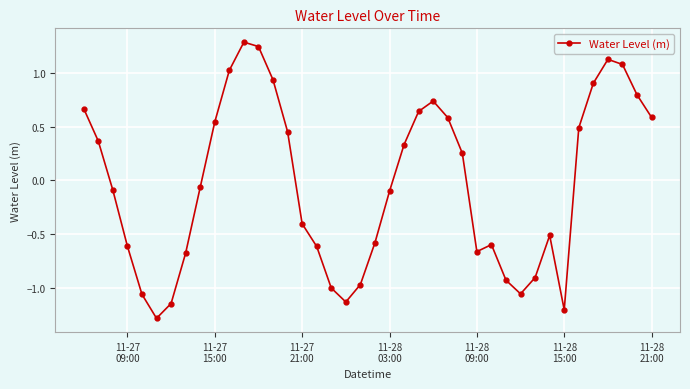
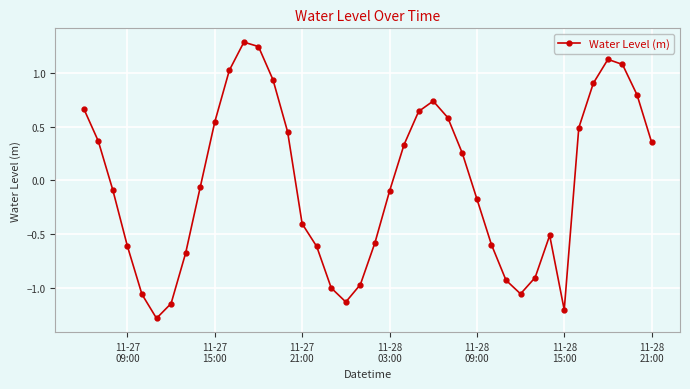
11-28 09:00: -0.66 -> -0.17
11-28 21:00: 0.59 -> 0.36
